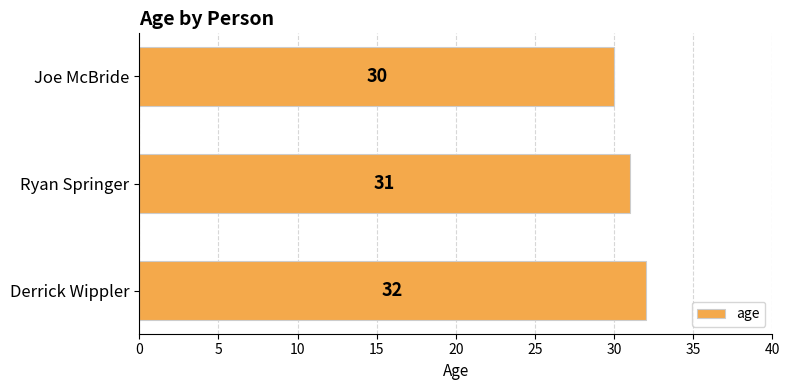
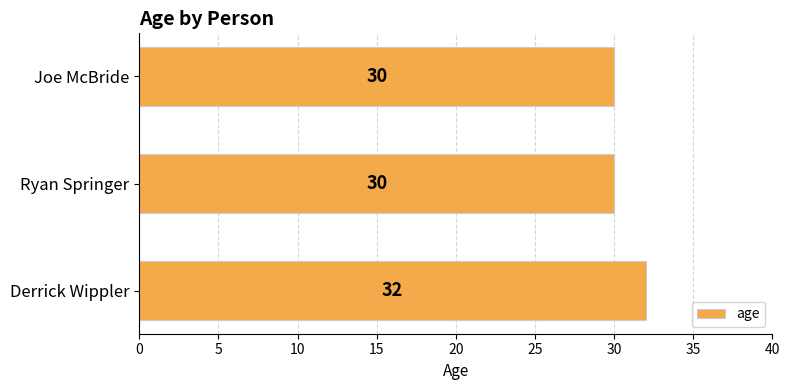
Ryan Springer: 31 -> 30
